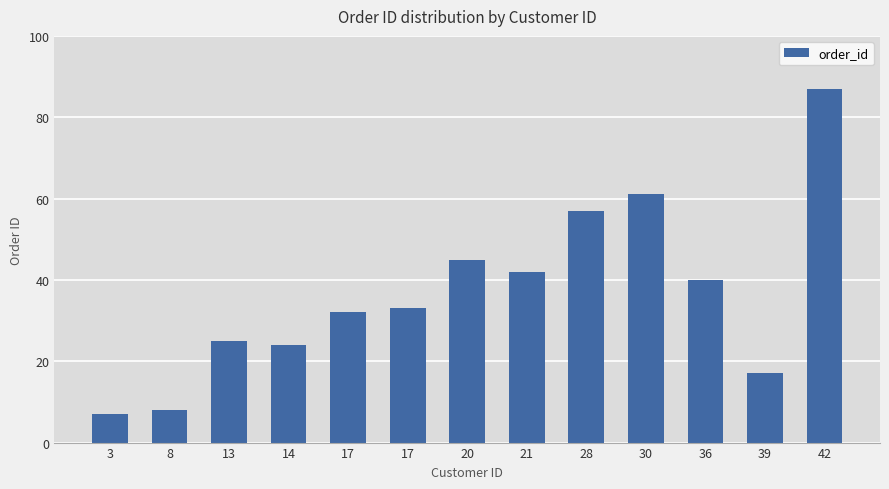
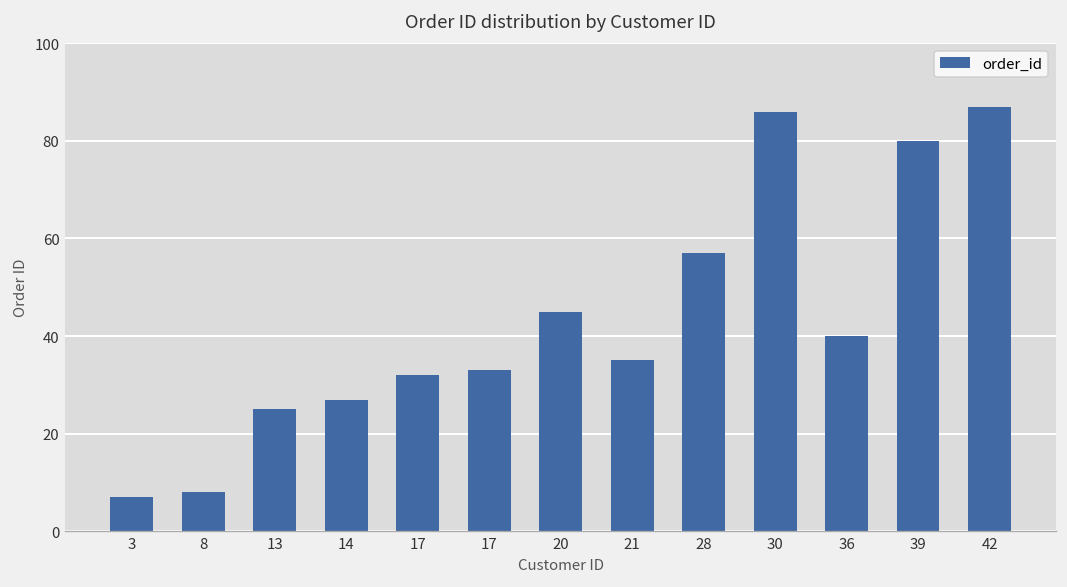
14: 24 -> 27
21: 42 -> 35
30: 61 -> 86
39: 17 -> 80
